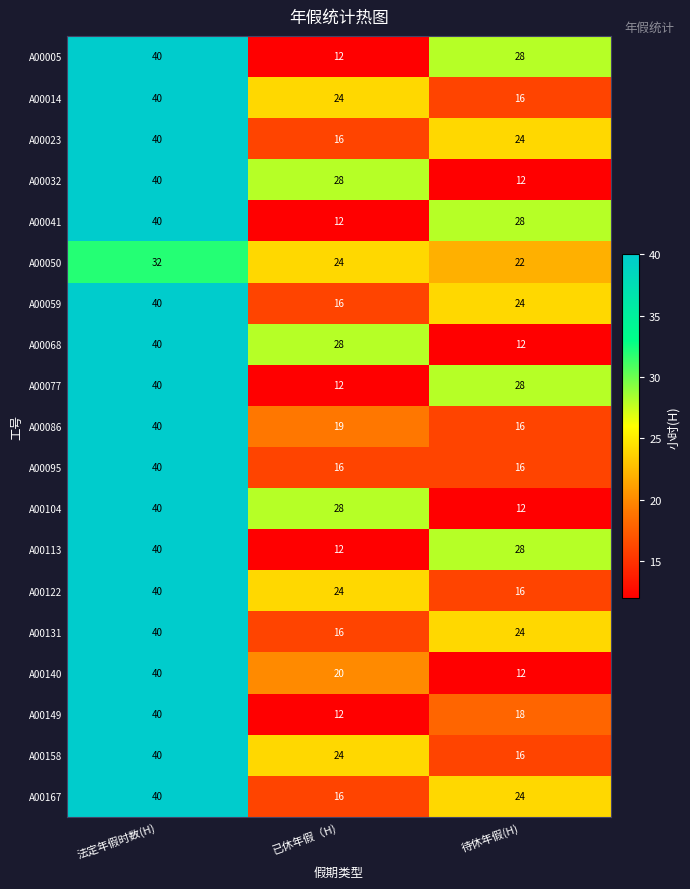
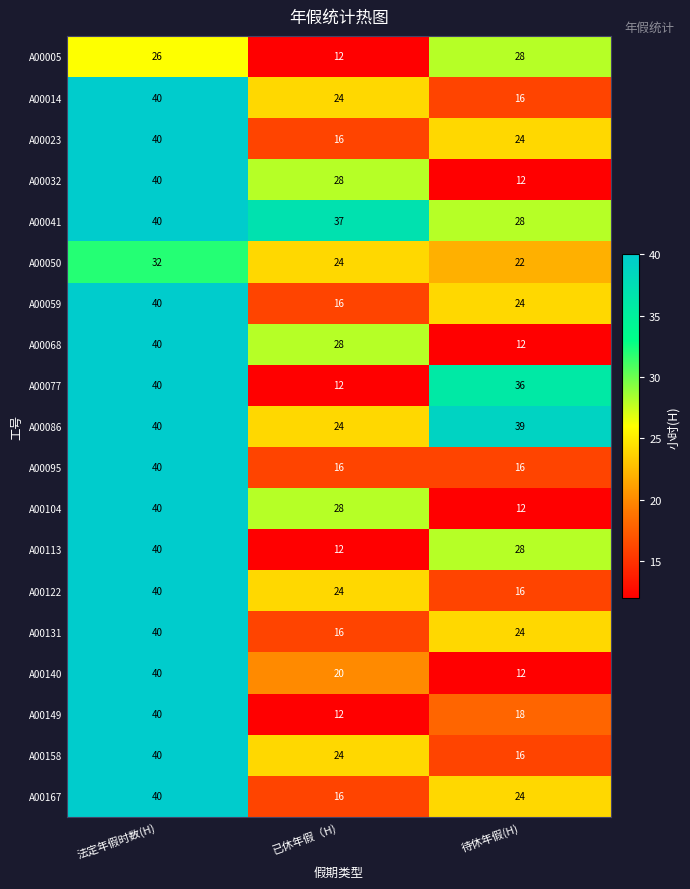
A00005, 法定年假时数(H): 40 -> 26
A00041, 已休年假（H): 12 -> 37
A00077, 待休年假(H): 28 -> 36
A00086, 已休年假（H): 19 -> 24
A00086, 待休年假(H): 16 -> 39
